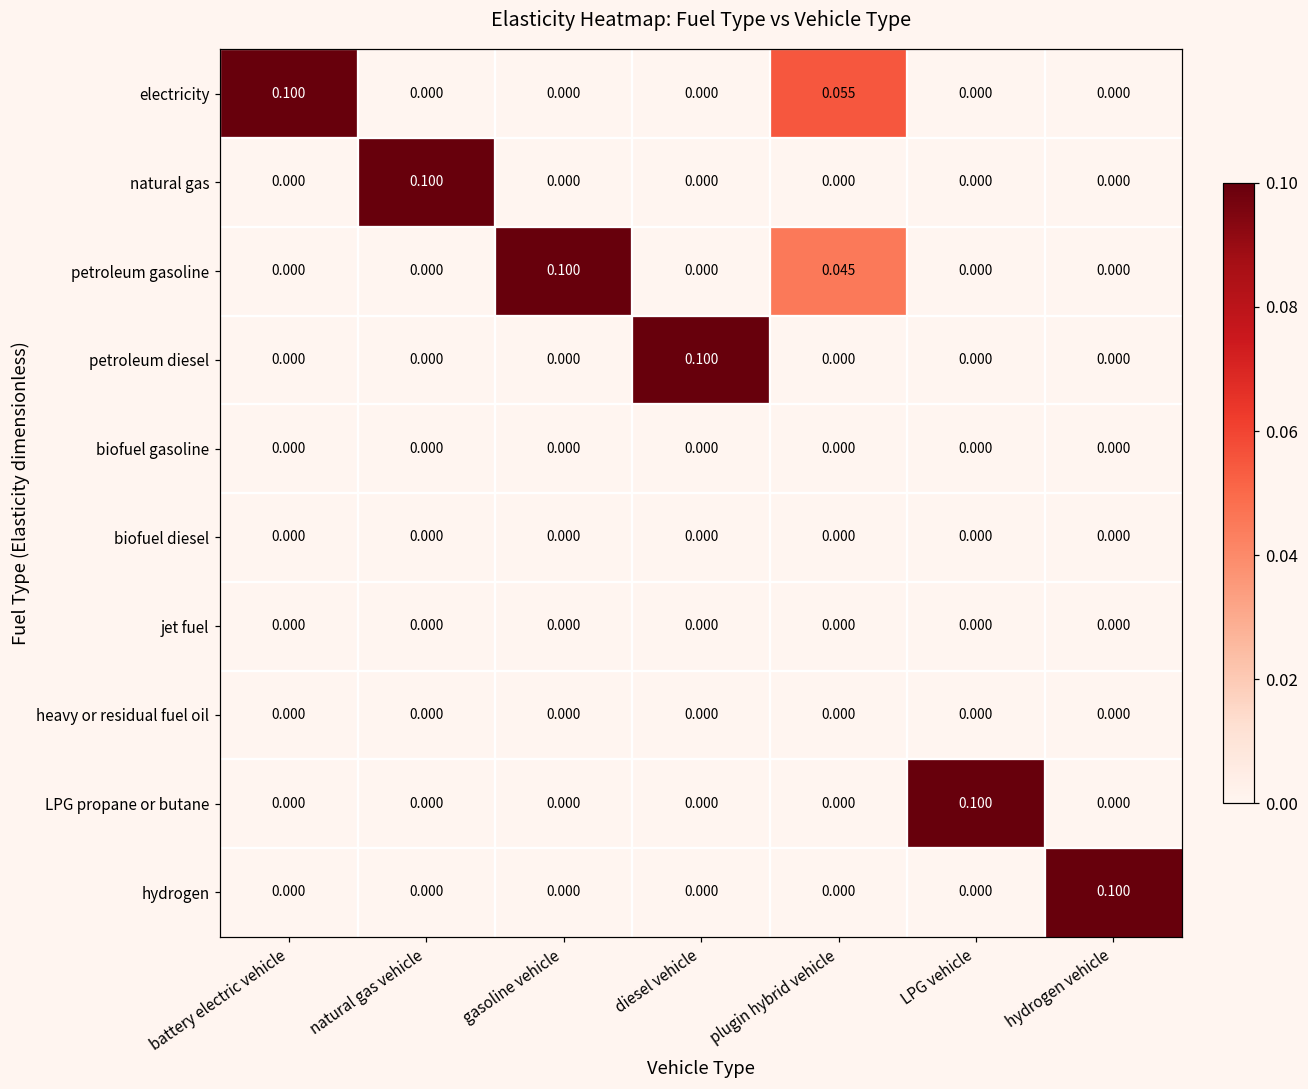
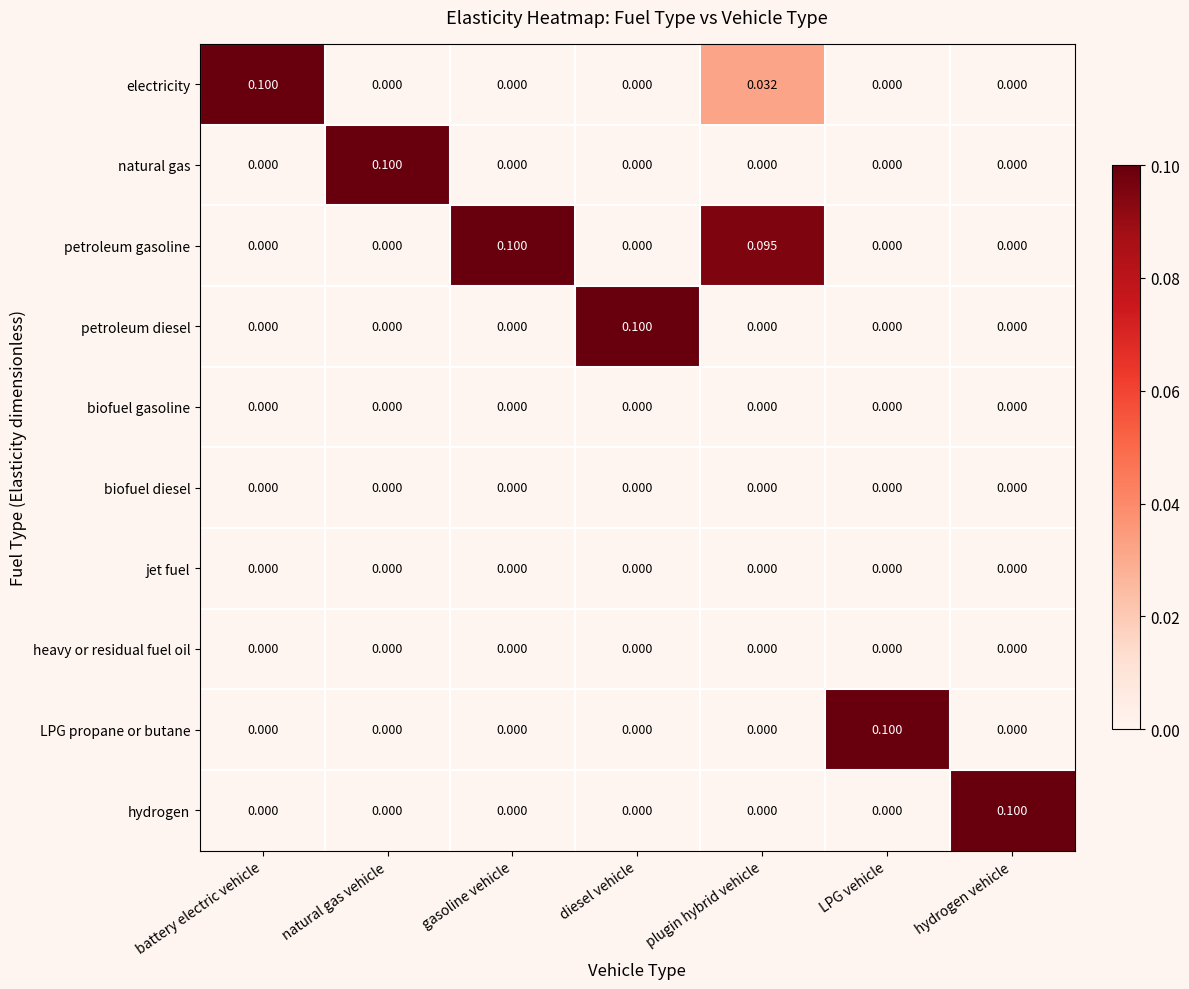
electricity, plugin hybrid vehicle: 0.055 -> 0.032
petroleum gasoline, plugin hybrid vehicle: 0.045 -> 0.095
